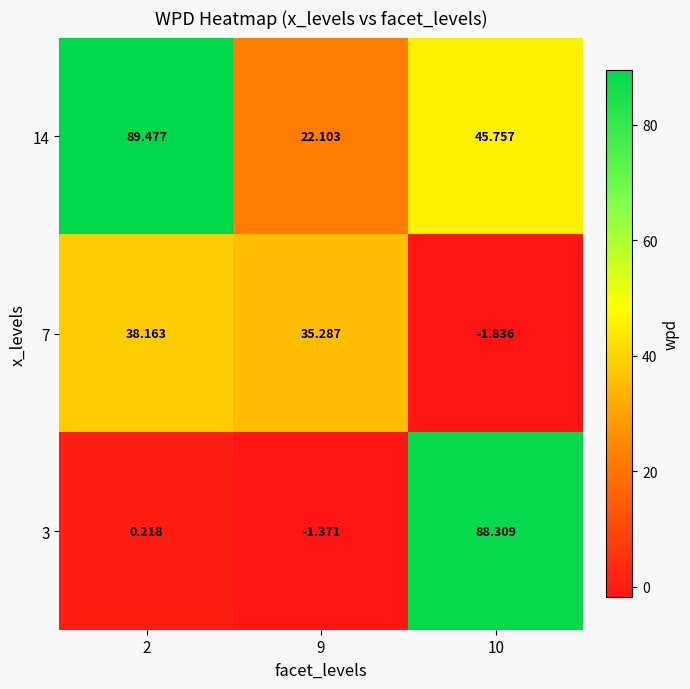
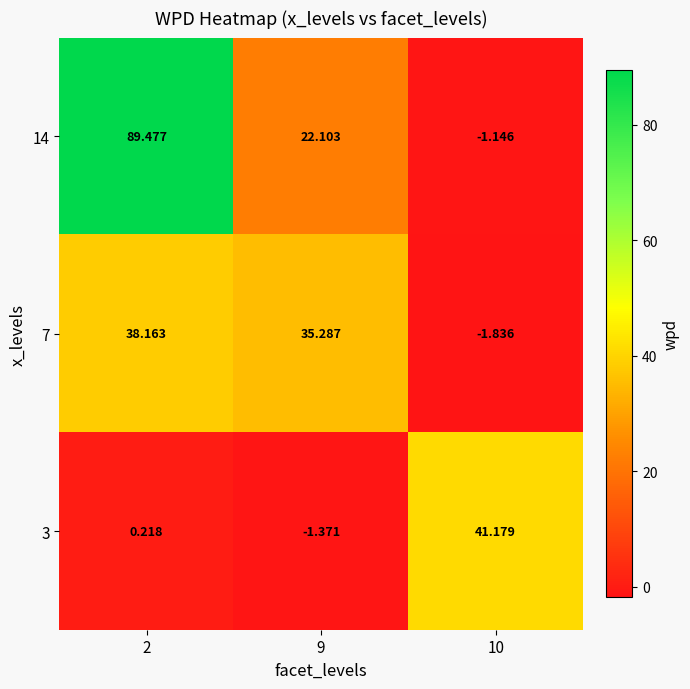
14, 10: 45.757 -> -1.146
3, 10: 88.309 -> 41.179
